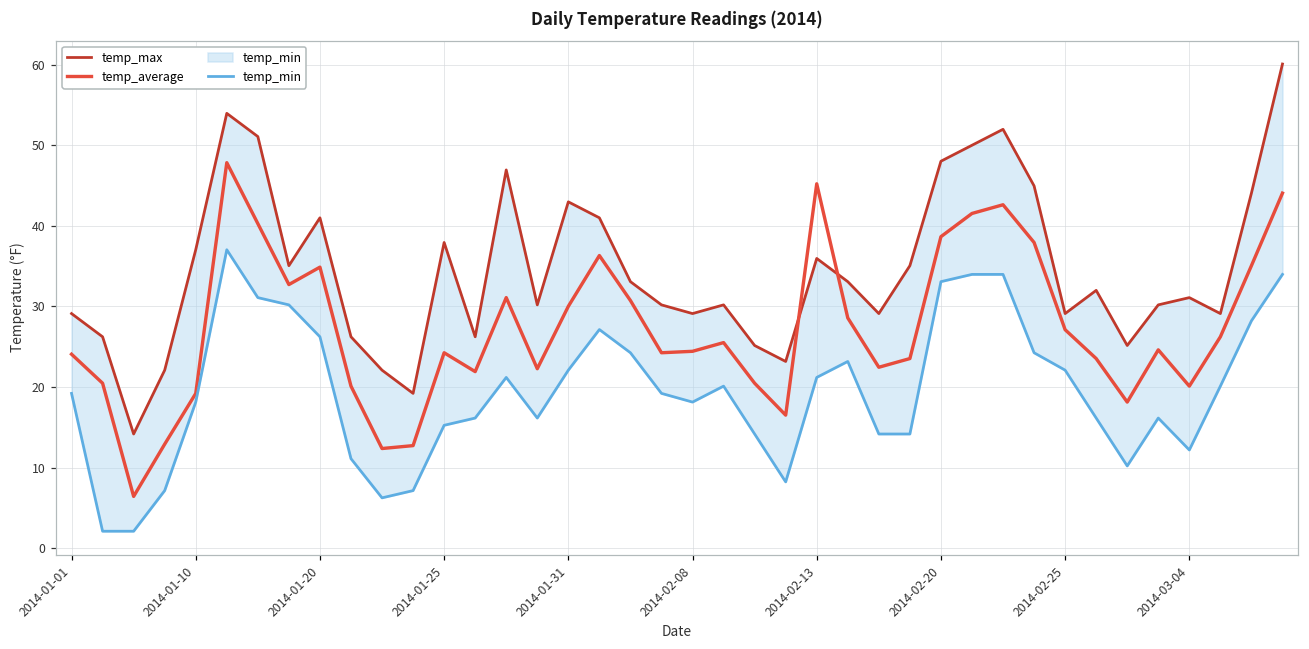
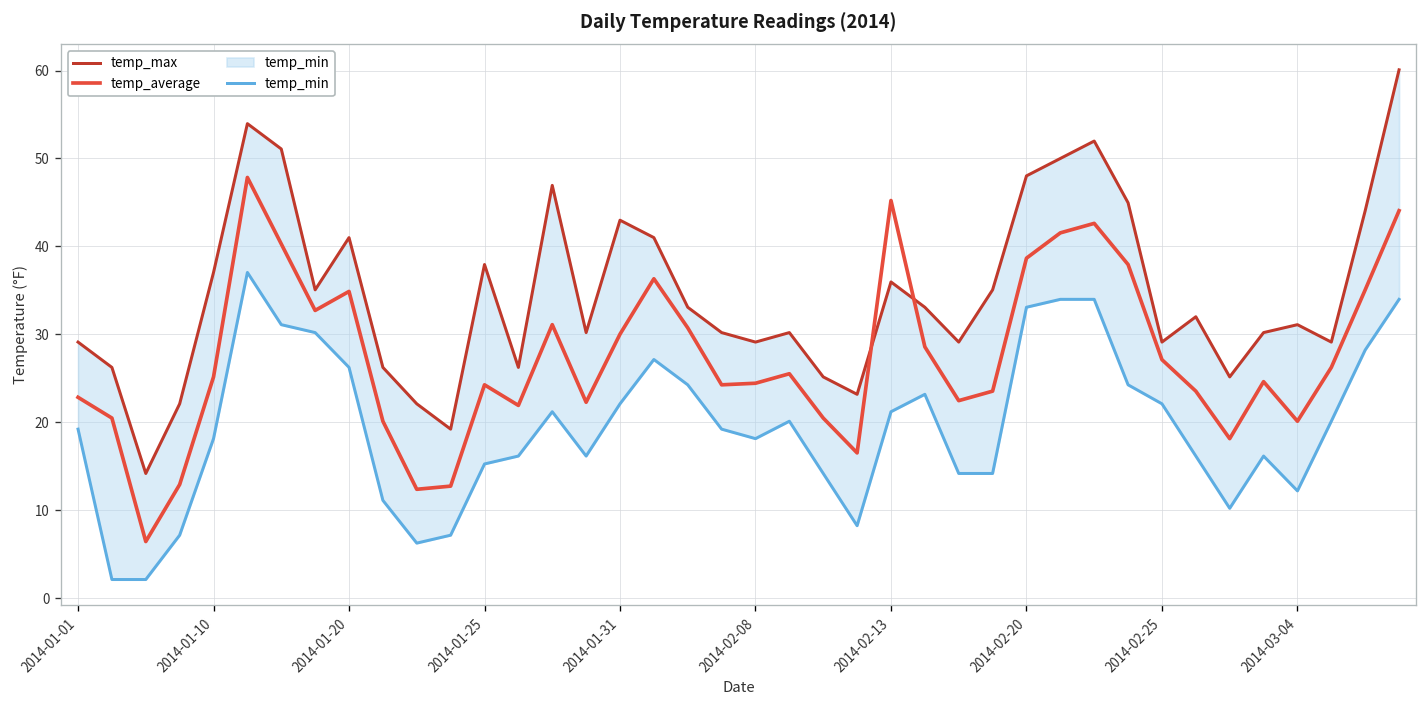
temp_average, 2014-01-01: 24 -> 23
temp_average, 2014-01-10: 19 -> 25
